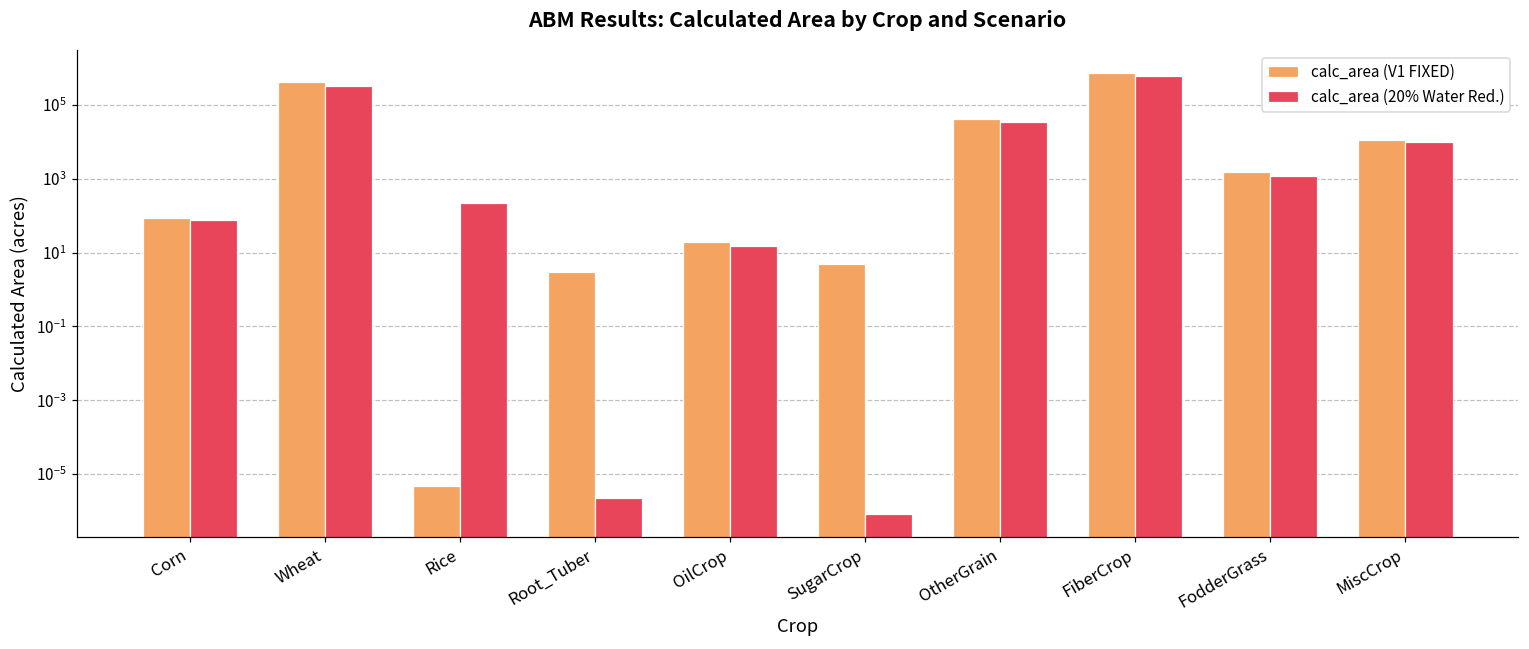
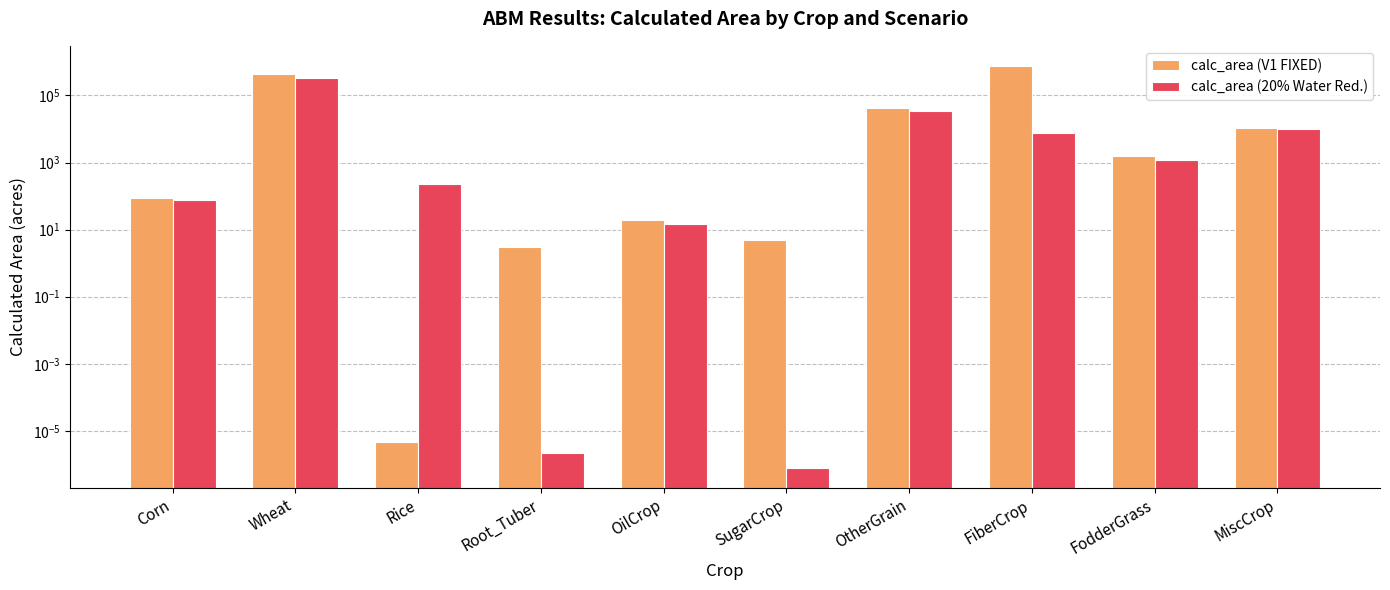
calc_area (20% Water Red.), FiberCrop: 600000 -> 8000
